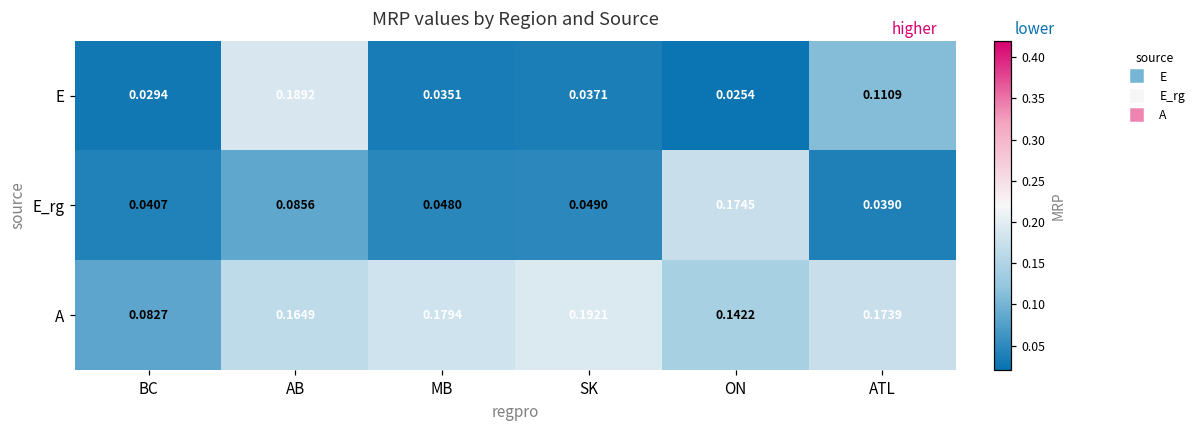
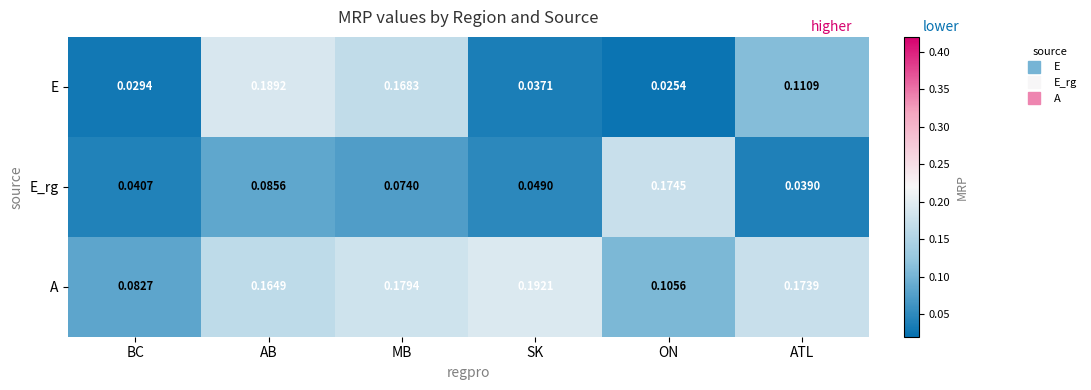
E, MB: 0.0351 -> 0.1683
E_rg, MB: 0.0480 -> 0.0740
A, ON: 0.1422 -> 0.1056
